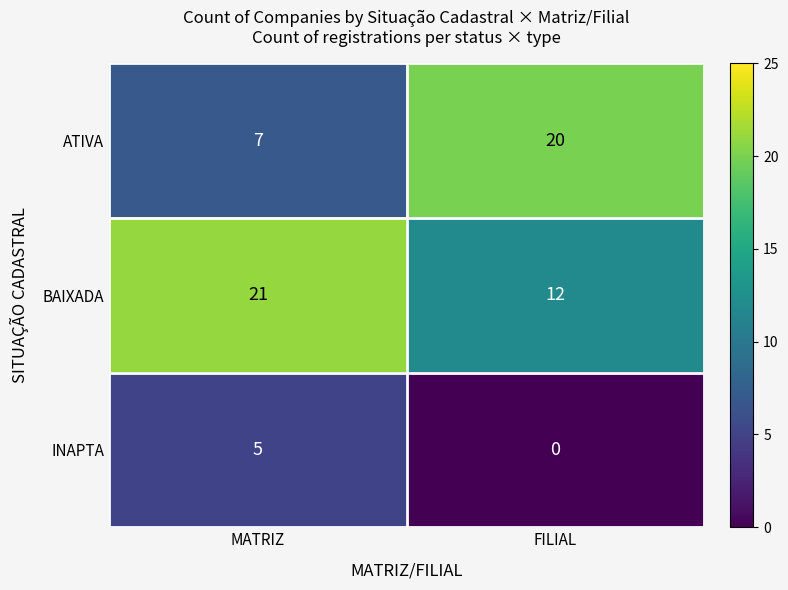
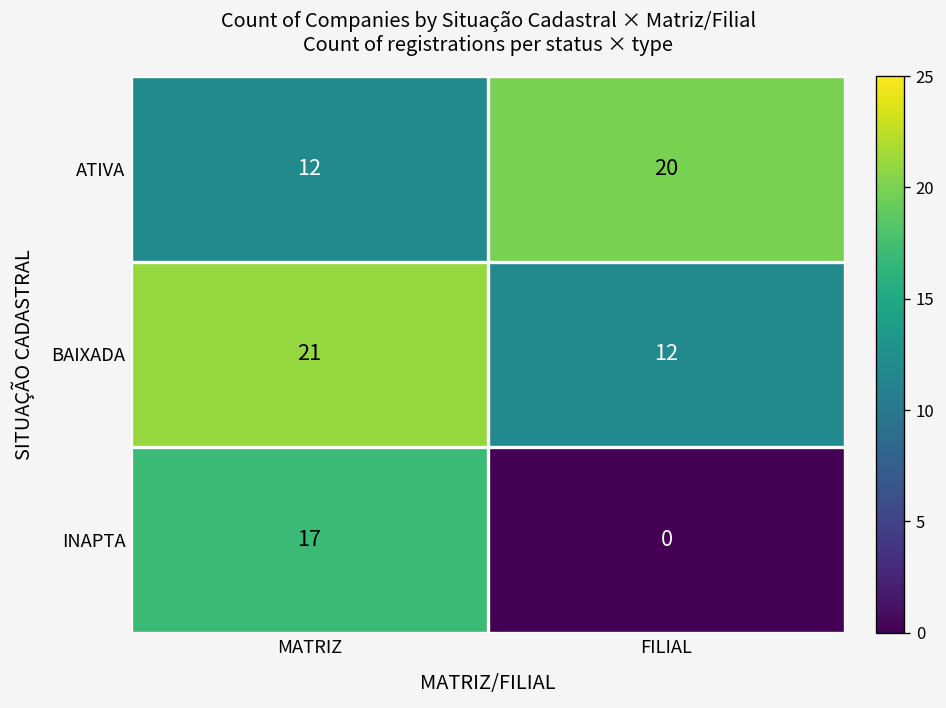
ATIVA, MATRIZ: 7 -> 12
INAPTA, MATRIZ: 5 -> 17
